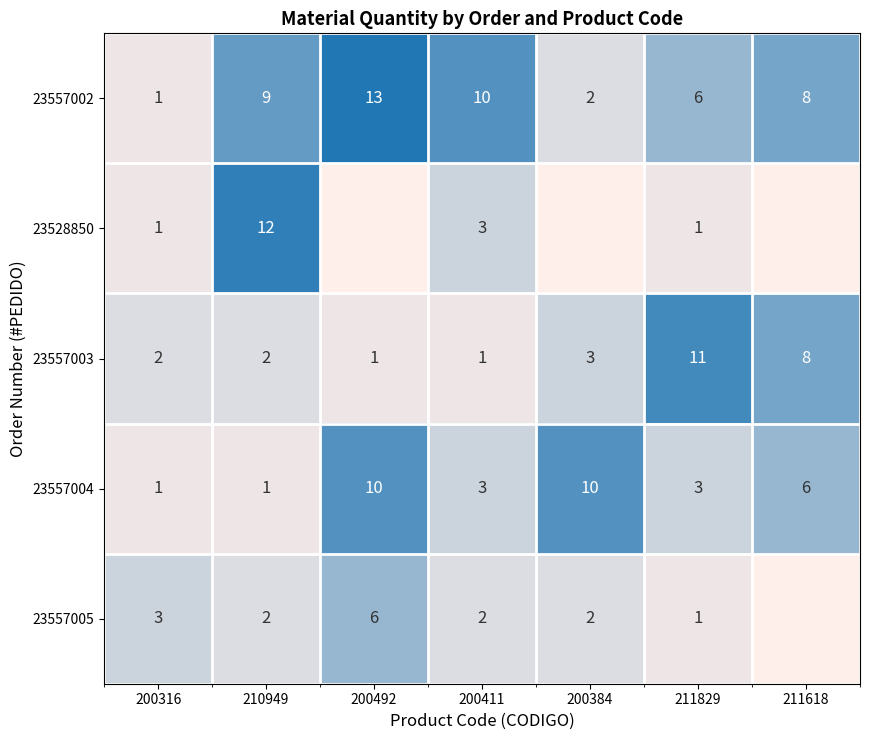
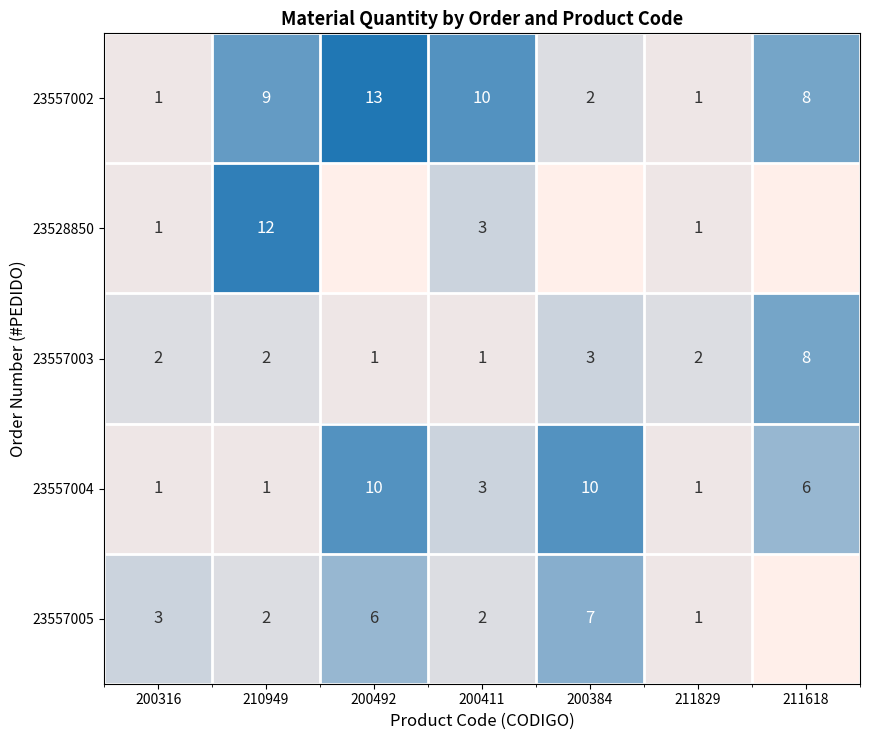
23557002, 211829: 6 -> 1
23557003, 211829: 11 -> 2
23557004, 211829: 3 -> 1
23557005, 200384: 2 -> 7
